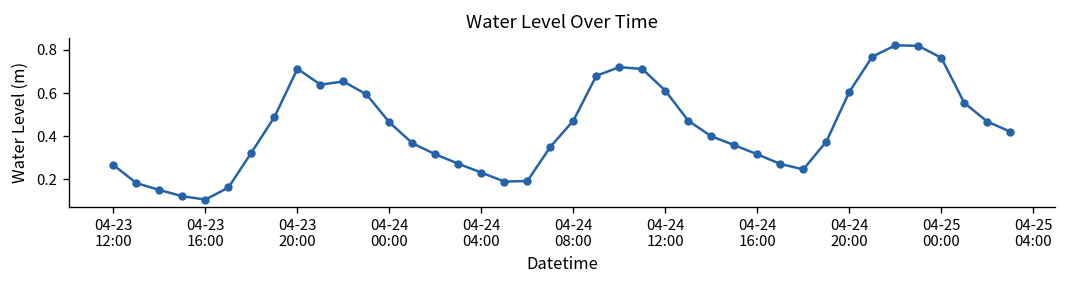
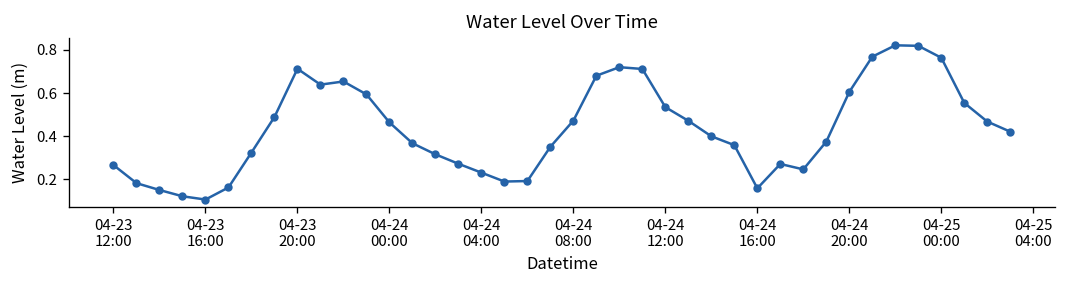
04-24 12:00: 0.61 -> 0.53
04-24 16:00: 0.32 -> 0.16
